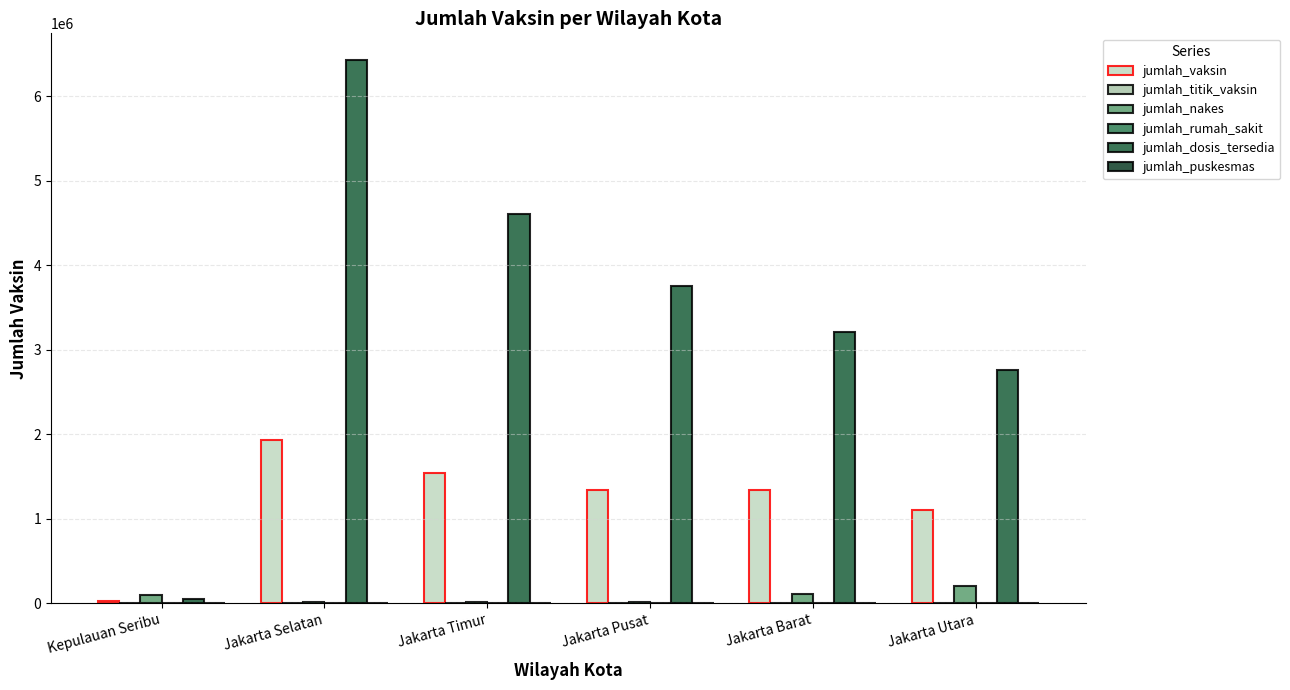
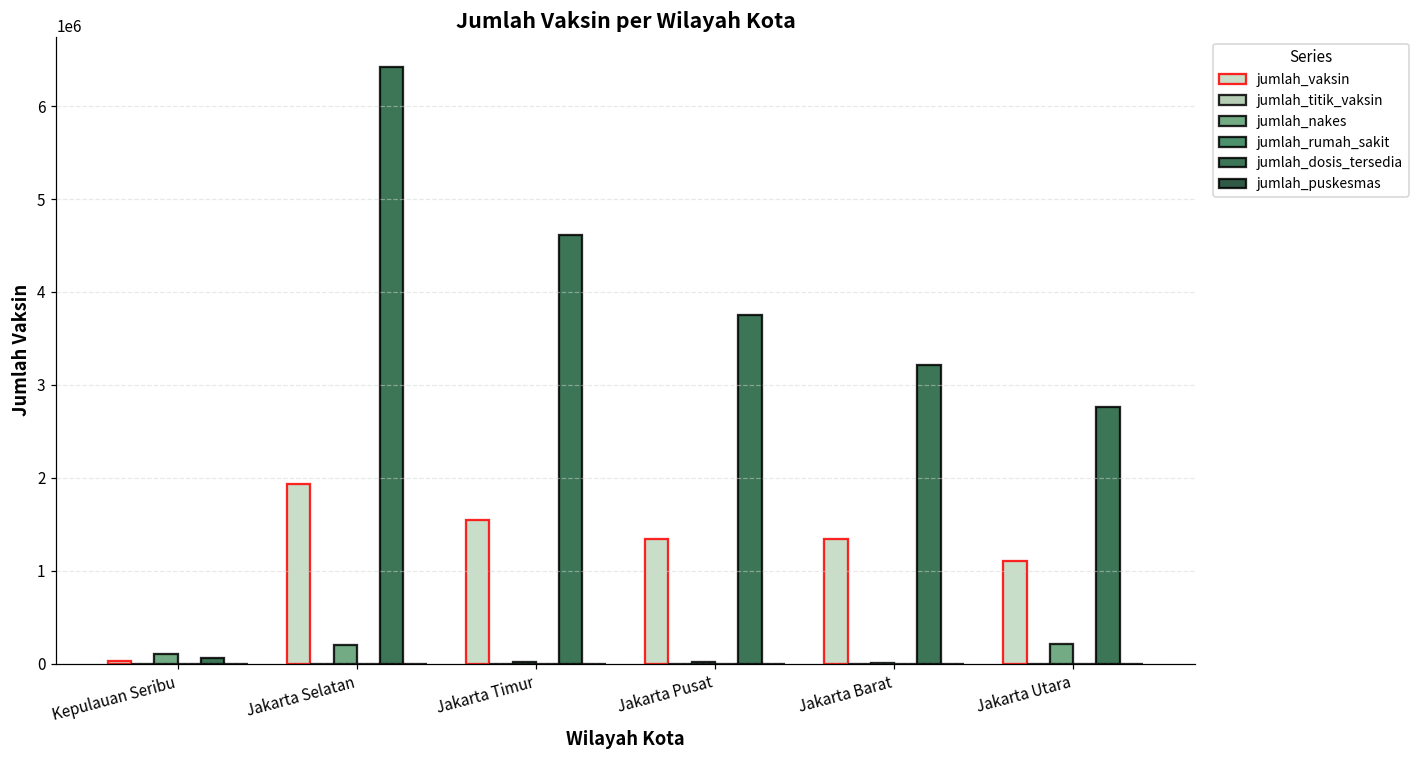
jumlah_nakes, Jakarta Selatan: 0 -> 200000
jumlah_nakes, Jakarta Barat: 100000 -> 0
